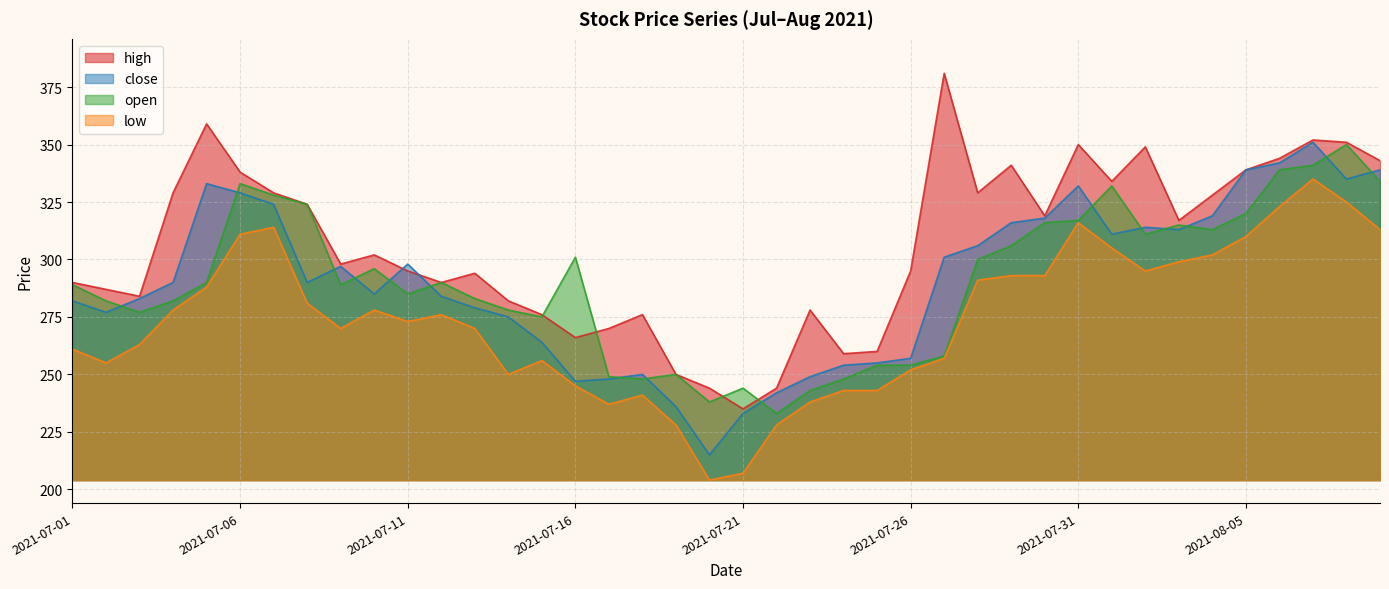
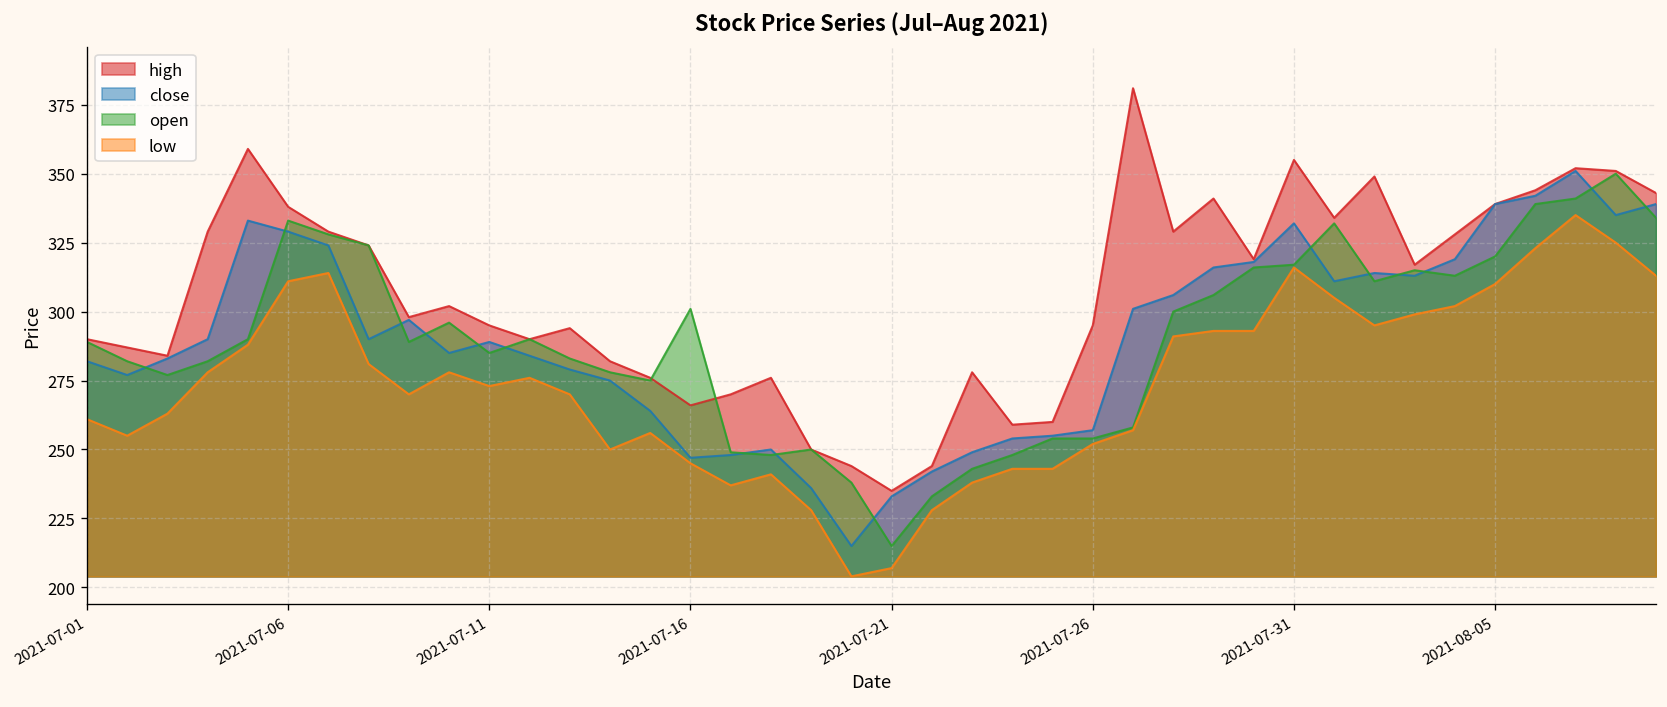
close, 2021-07-11: 298 -> 289
open, 2021-07-21: 244 -> 215
high, 2021-07-31: 350 -> 355
